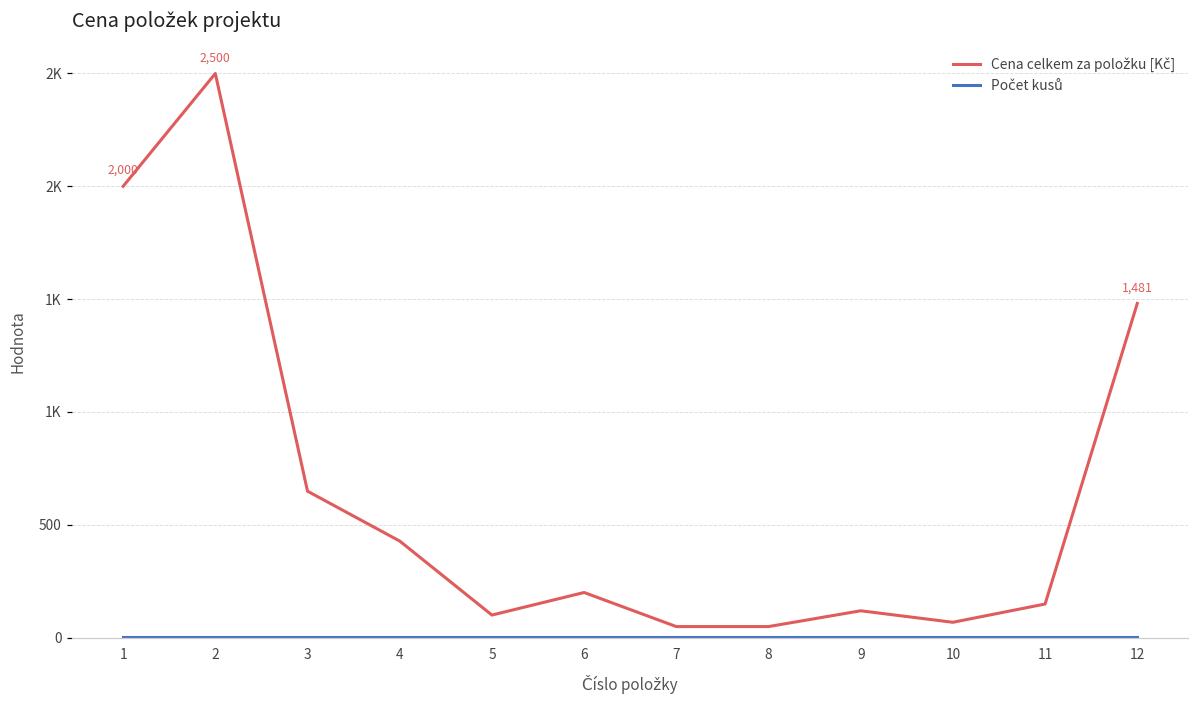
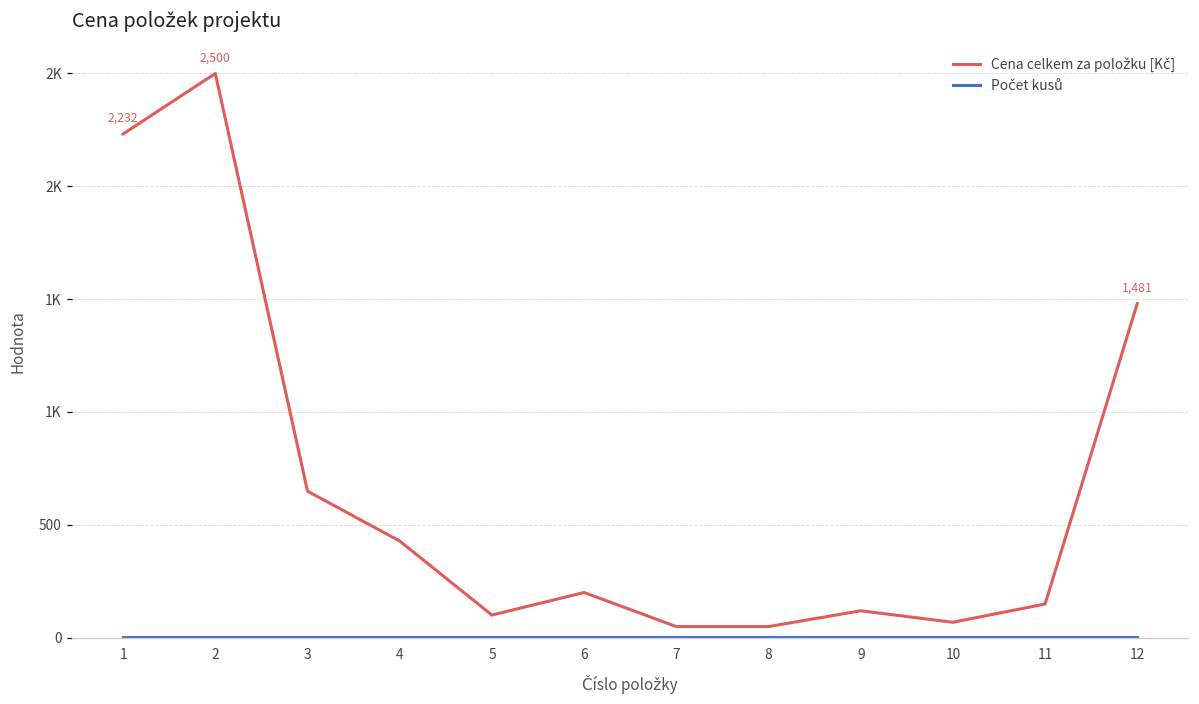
Cena celkem za položku [Kč], 1: 2,000 -> 2,232
